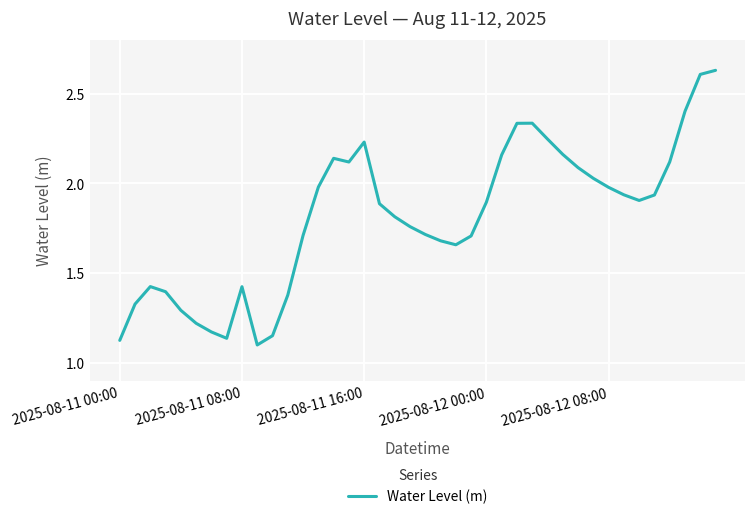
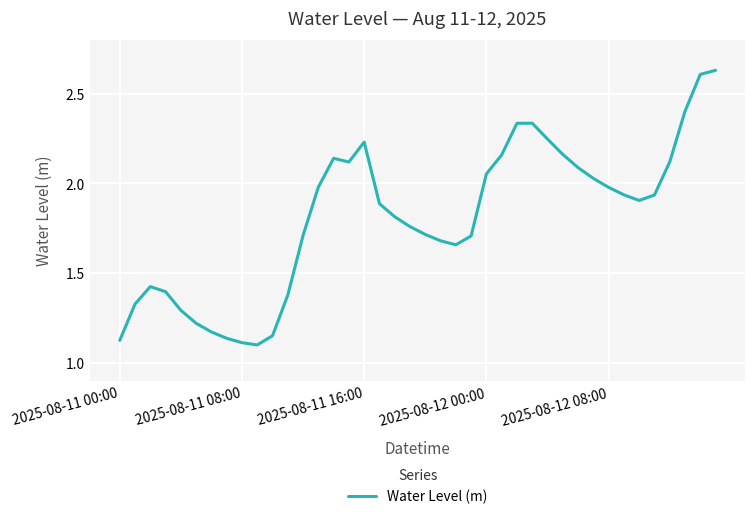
2025-08-11 08:00: 1.42 -> 1.11
2025-08-12 00:00: 1.89 -> 2.05
